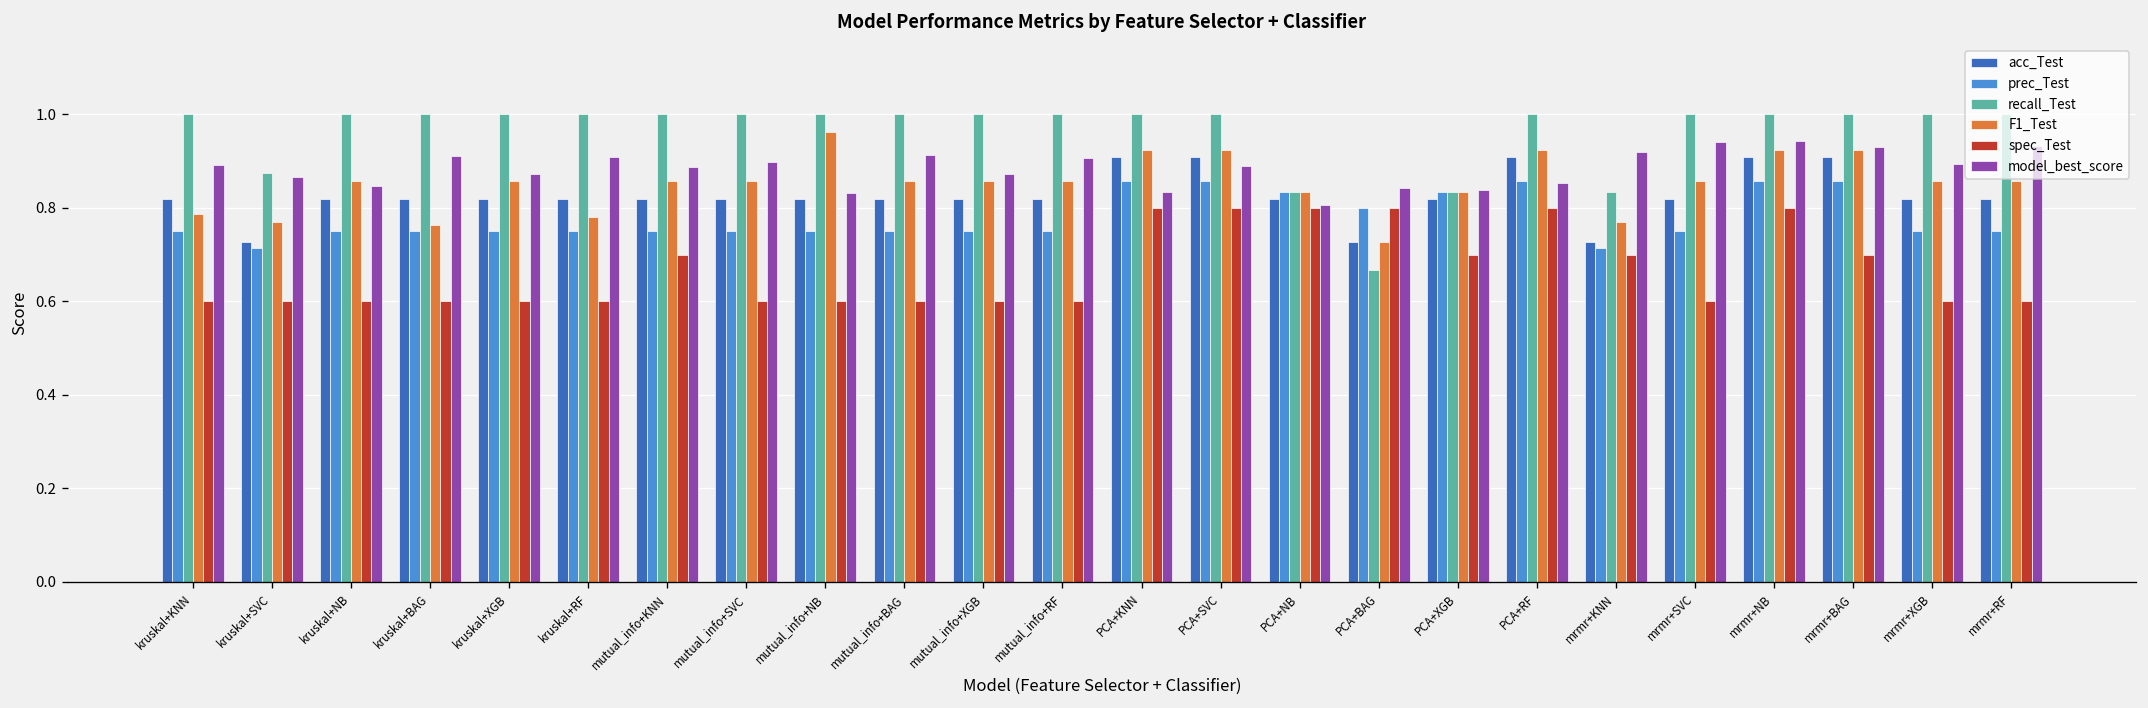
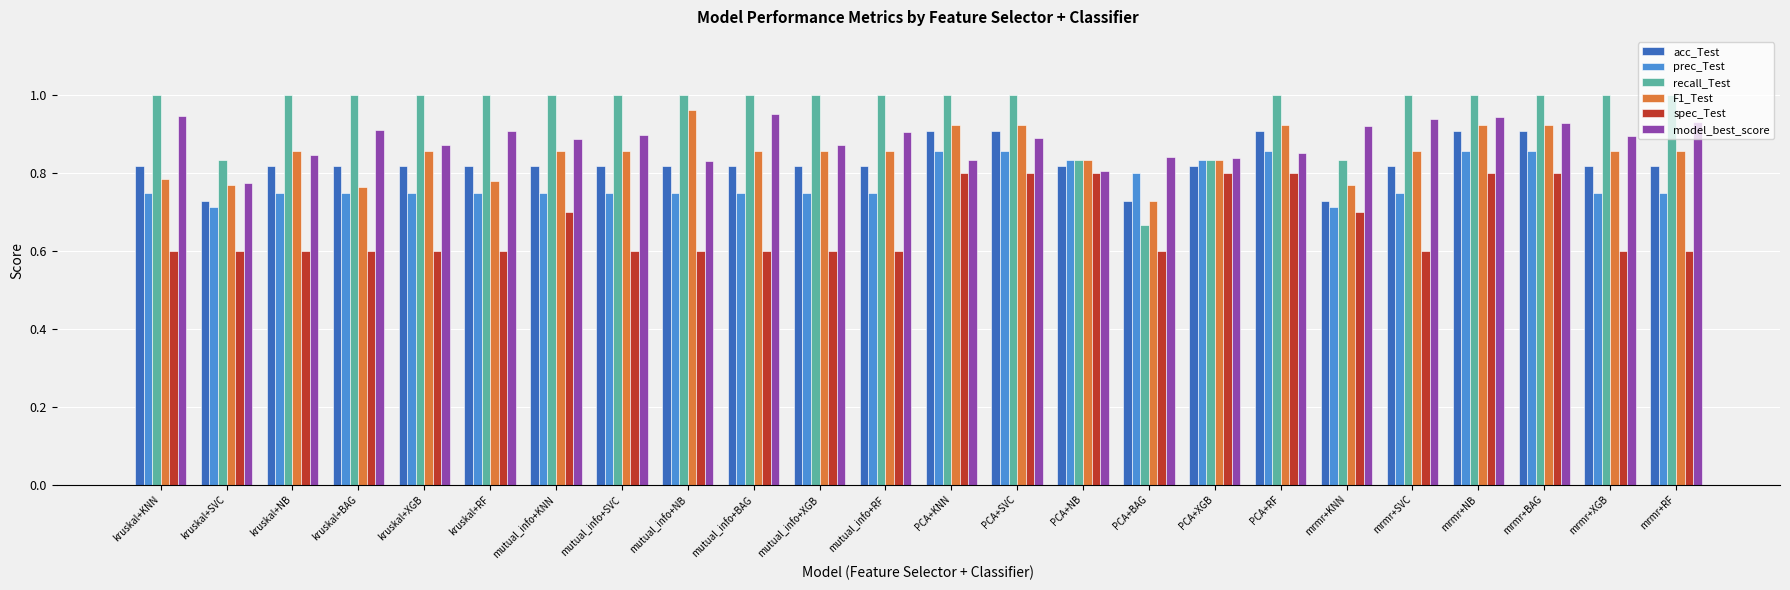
model_best_score, kruskal+KNN: 0.89 -> 0.95
recall_Test, kruskal+SVC: 0.87 -> 0.83
model_best_score, kruskal+SVC: 0.87 -> 0.78
model_best_score, mutual_info+BAG: 0.91 -> 0.95
spec_Test, PCA+BAG: 0.8 -> 0.6
spec_Test, PCA+XGB: 0.7 -> 0.8
spec_Test, mrmr+BAG: 0.7 -> 0.8
